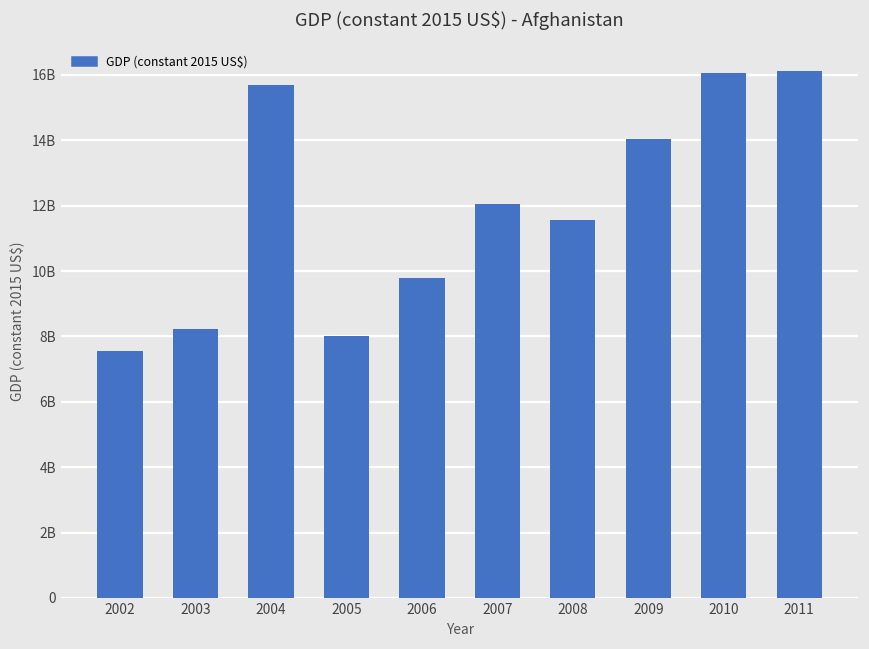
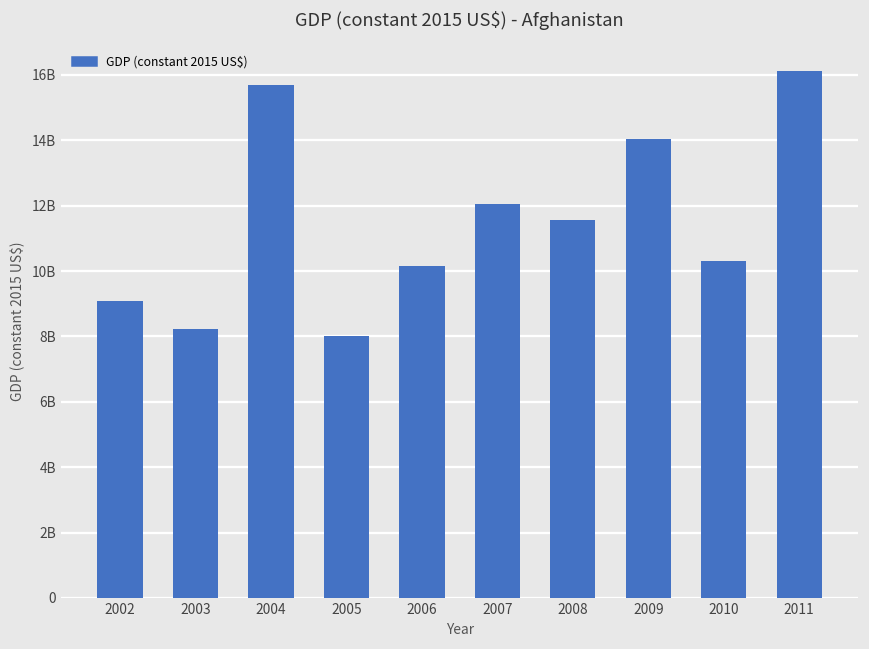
2002: 7600000000 -> 9100000000
2006: 9800000000 -> 10100000000
2010: 16000000000 -> 10300000000
